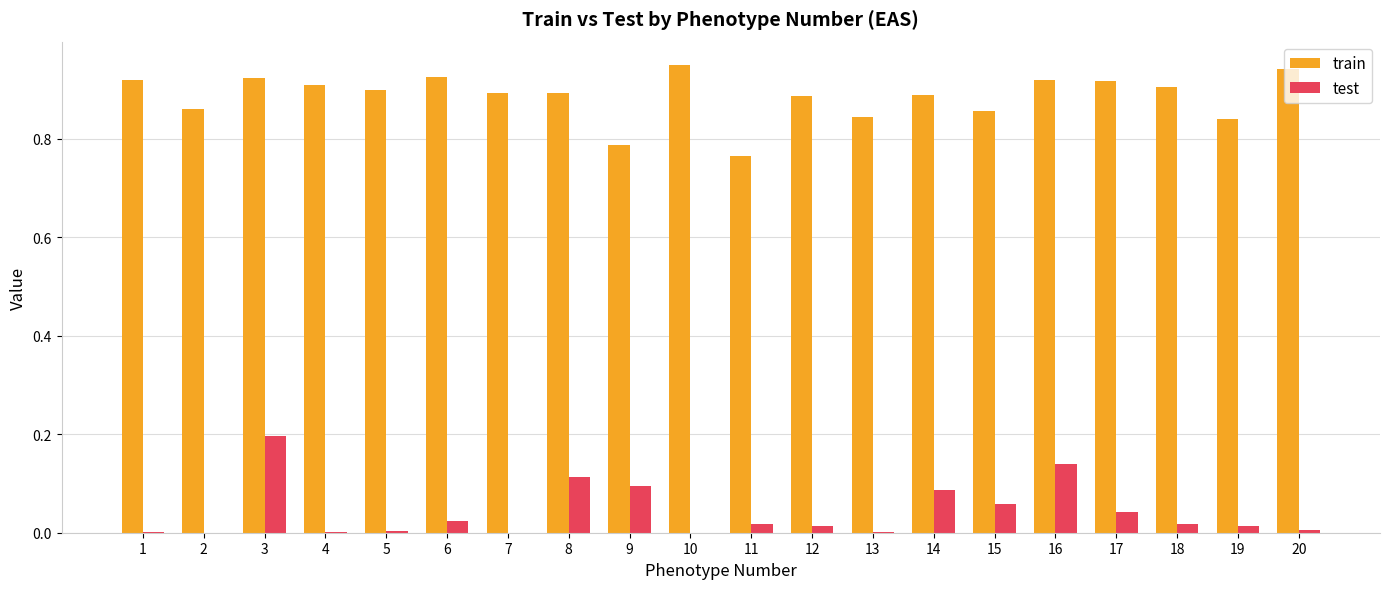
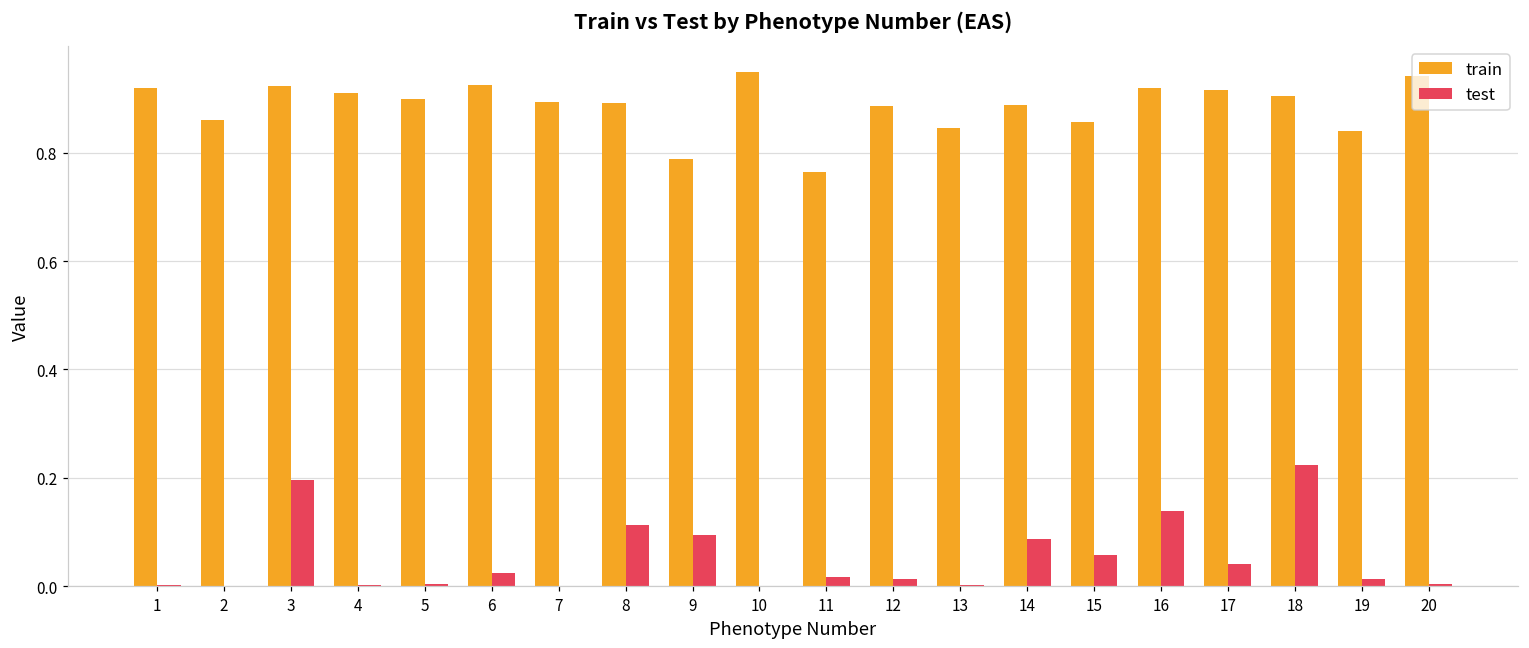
test, 18: 0.02 -> 0.22
